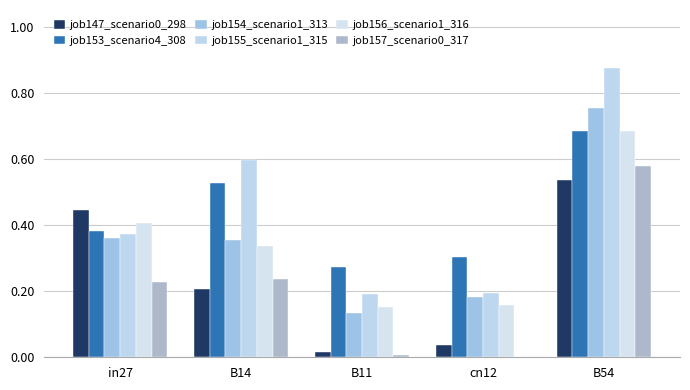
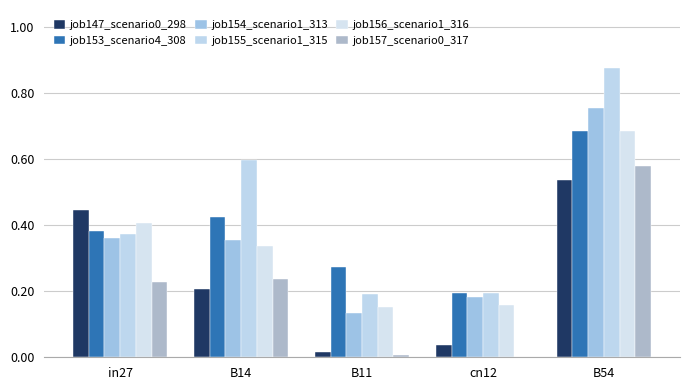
job153_scenario4_308, B14: 0.53 -> 0.42
job153_scenario4_308, cn12: 0.30 -> 0.19
